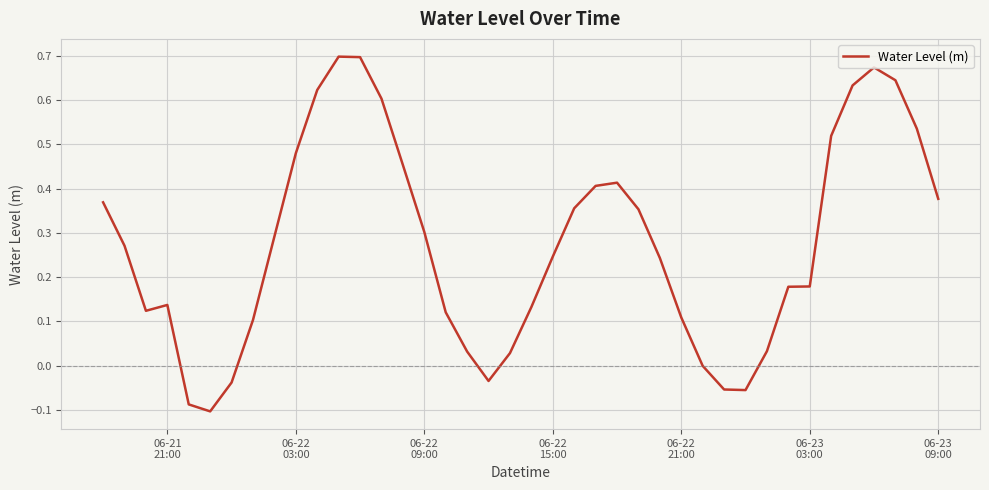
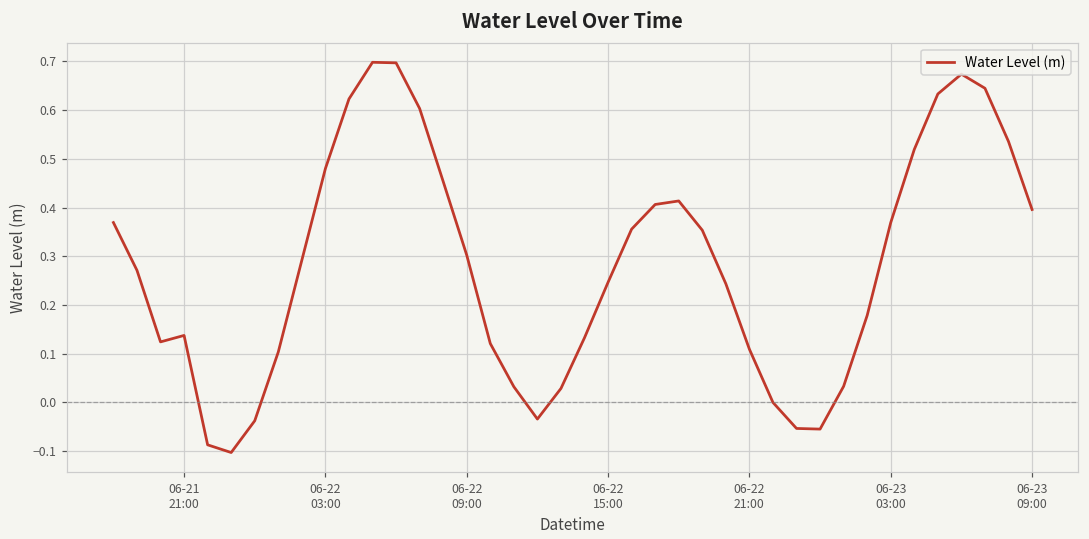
06-23 03:00: 0.18 -> 0.37
06-23 09:00: 0.38 -> 0.40
